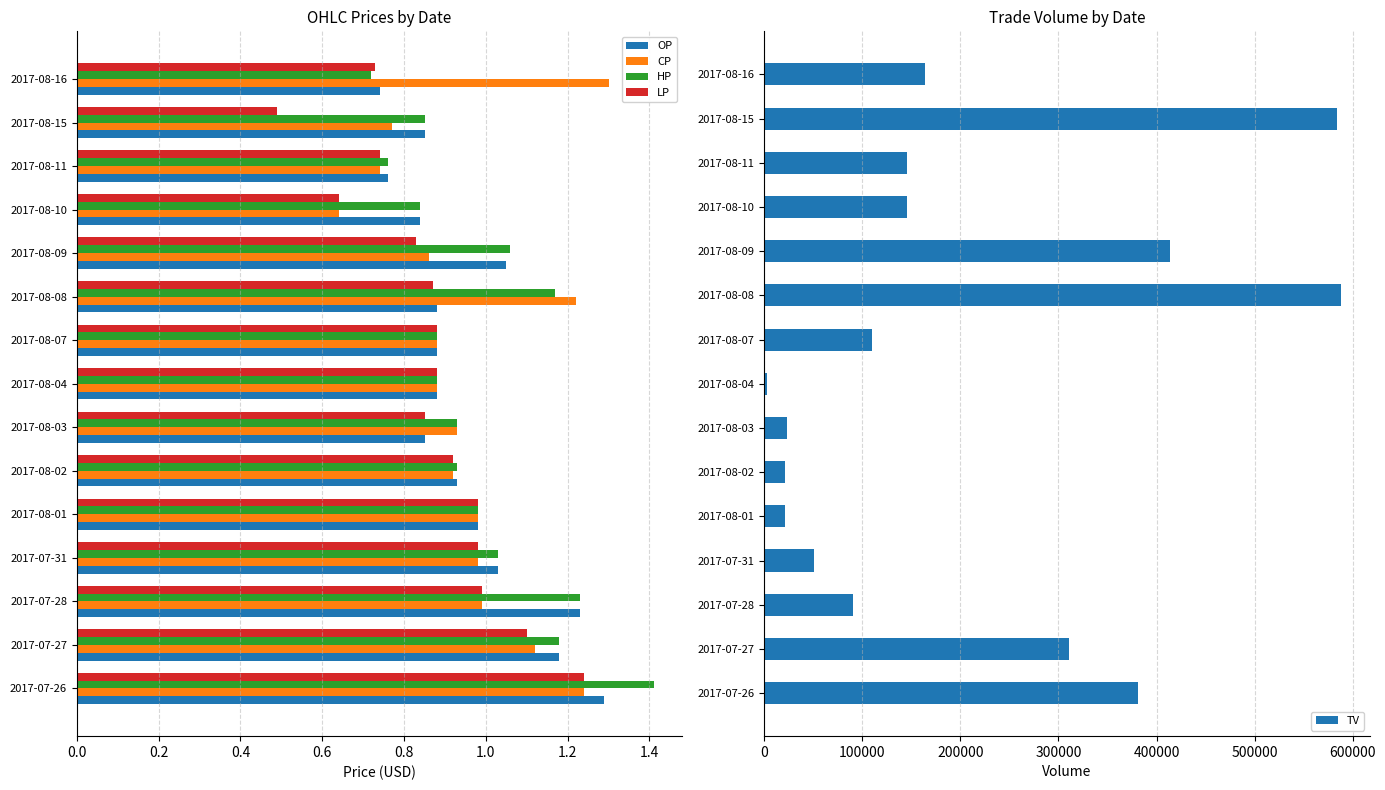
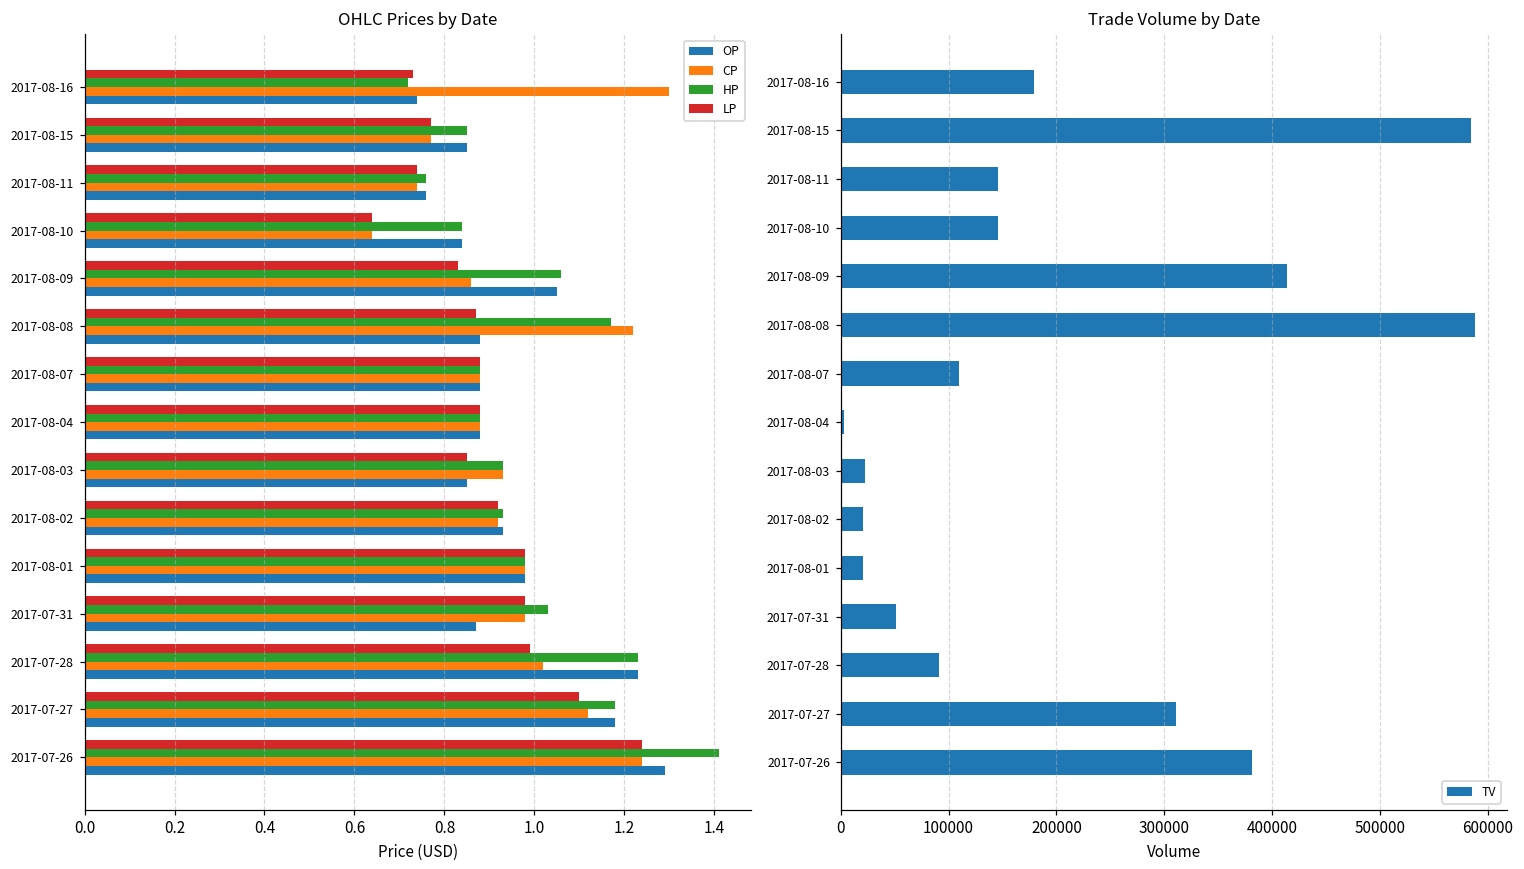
OHLC Prices by Date, LP, 2017-08-15: 0.49 -> 0.77
OHLC Prices by Date, OP, 2017-07-31: 1.03 -> 0.87
OHLC Prices by Date, CP, 2017-07-28: 0.99 -> 1.02
Trade Volume by Date, 2017-08-16: 160000 -> 180000
